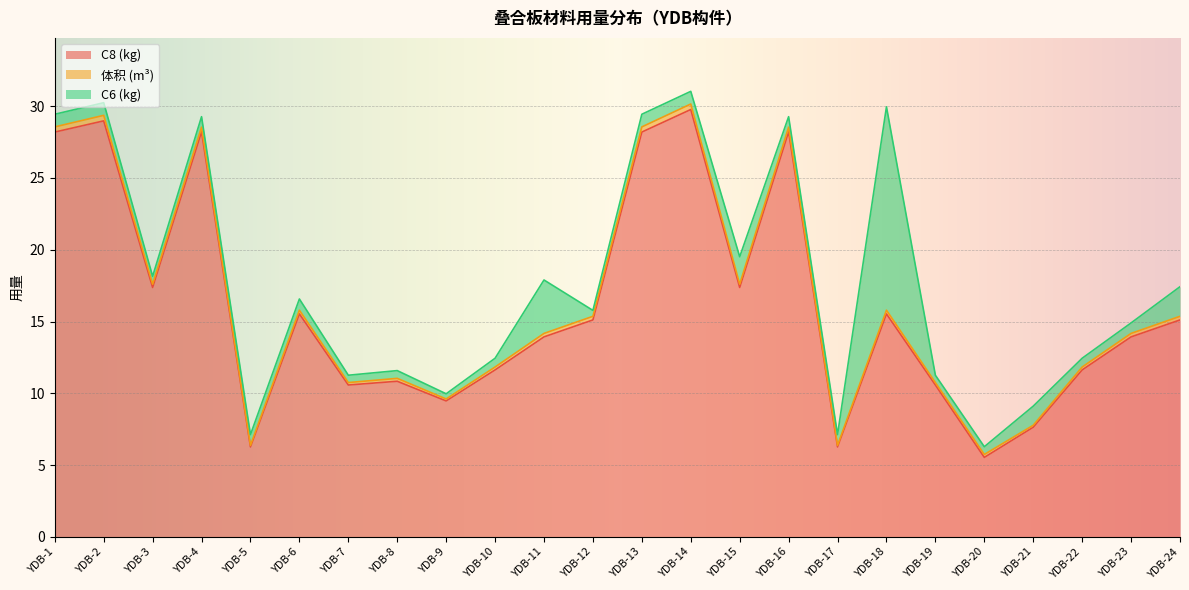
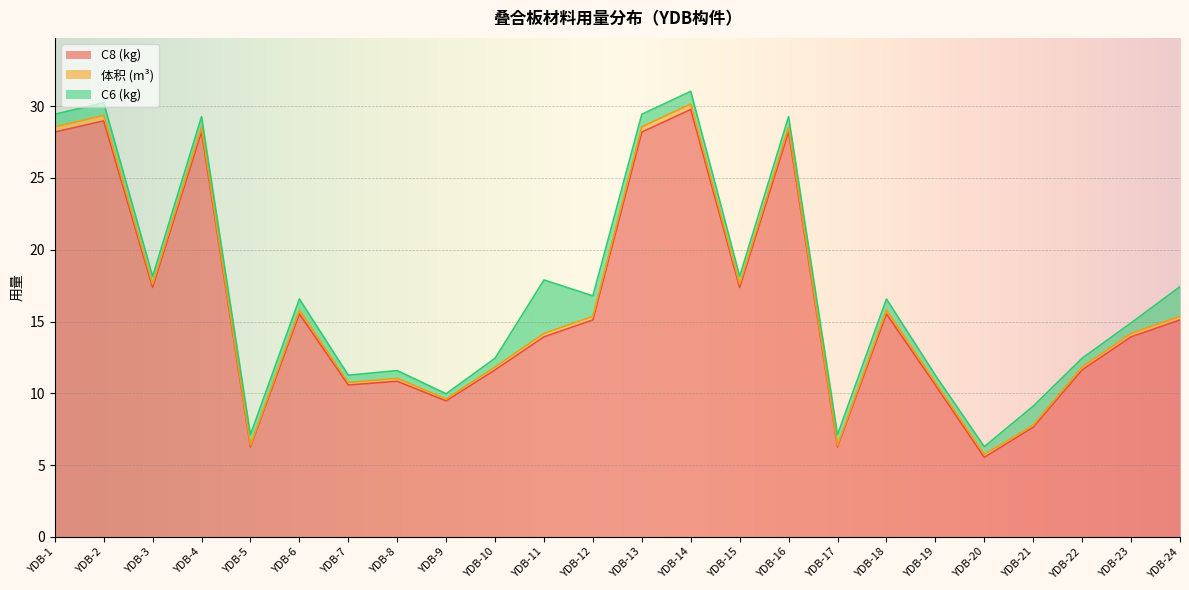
C6 (kg), YDB-12: 0.4 -> 1.4
C6 (kg), YDB-15: 1.9 -> 0.6
C6 (kg), YDB-18: 14.2 -> 0.8
